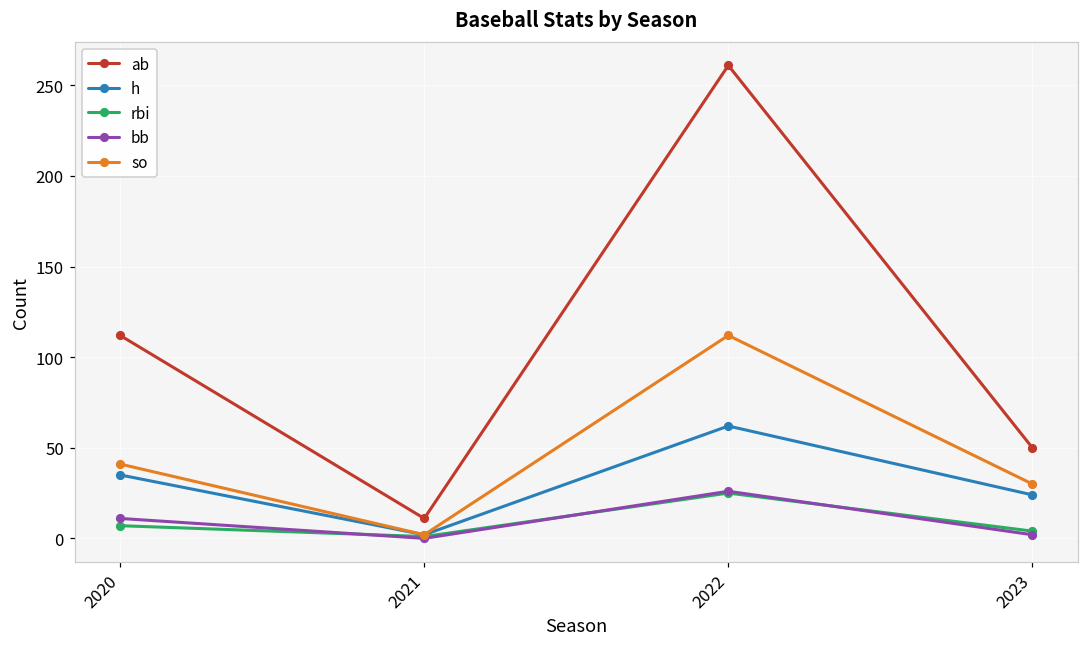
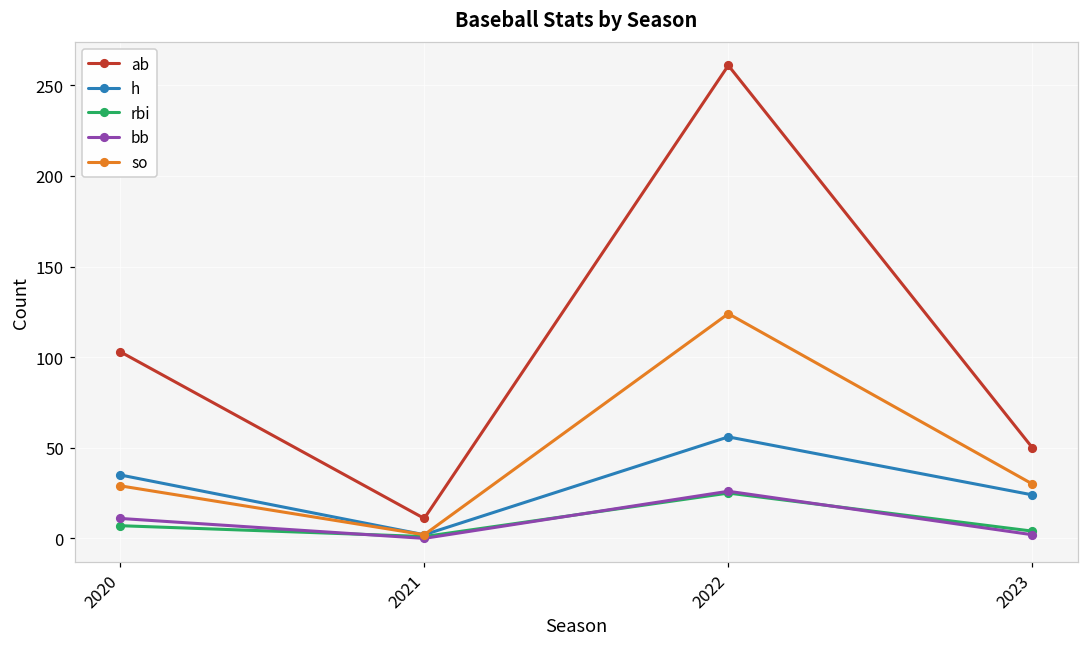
ab, 2020: 112 -> 103
so, 2020: 41 -> 29
h, 2022: 62 -> 56
so, 2022: 112 -> 124
